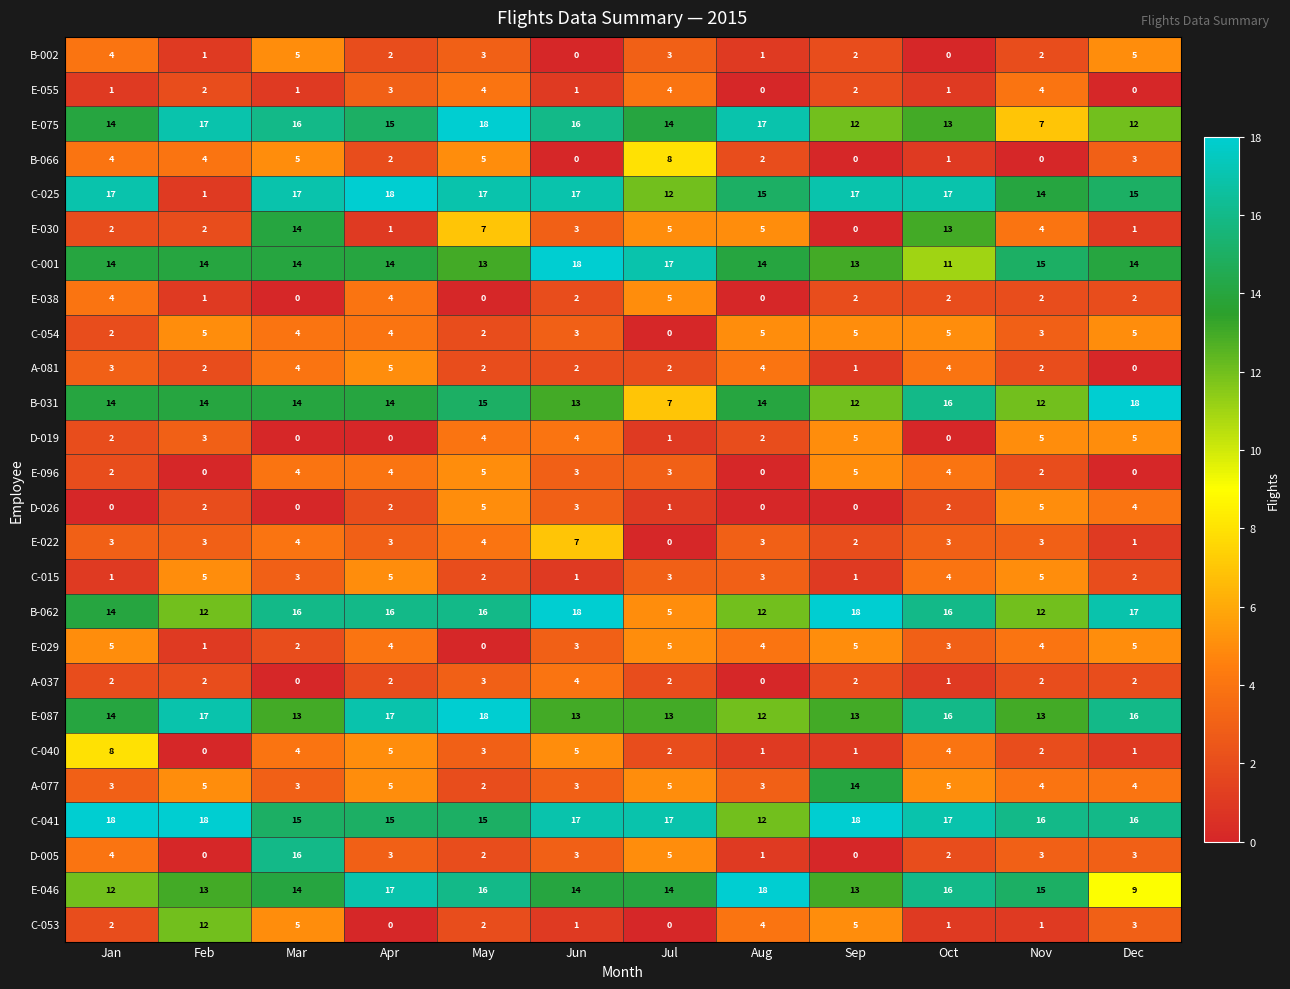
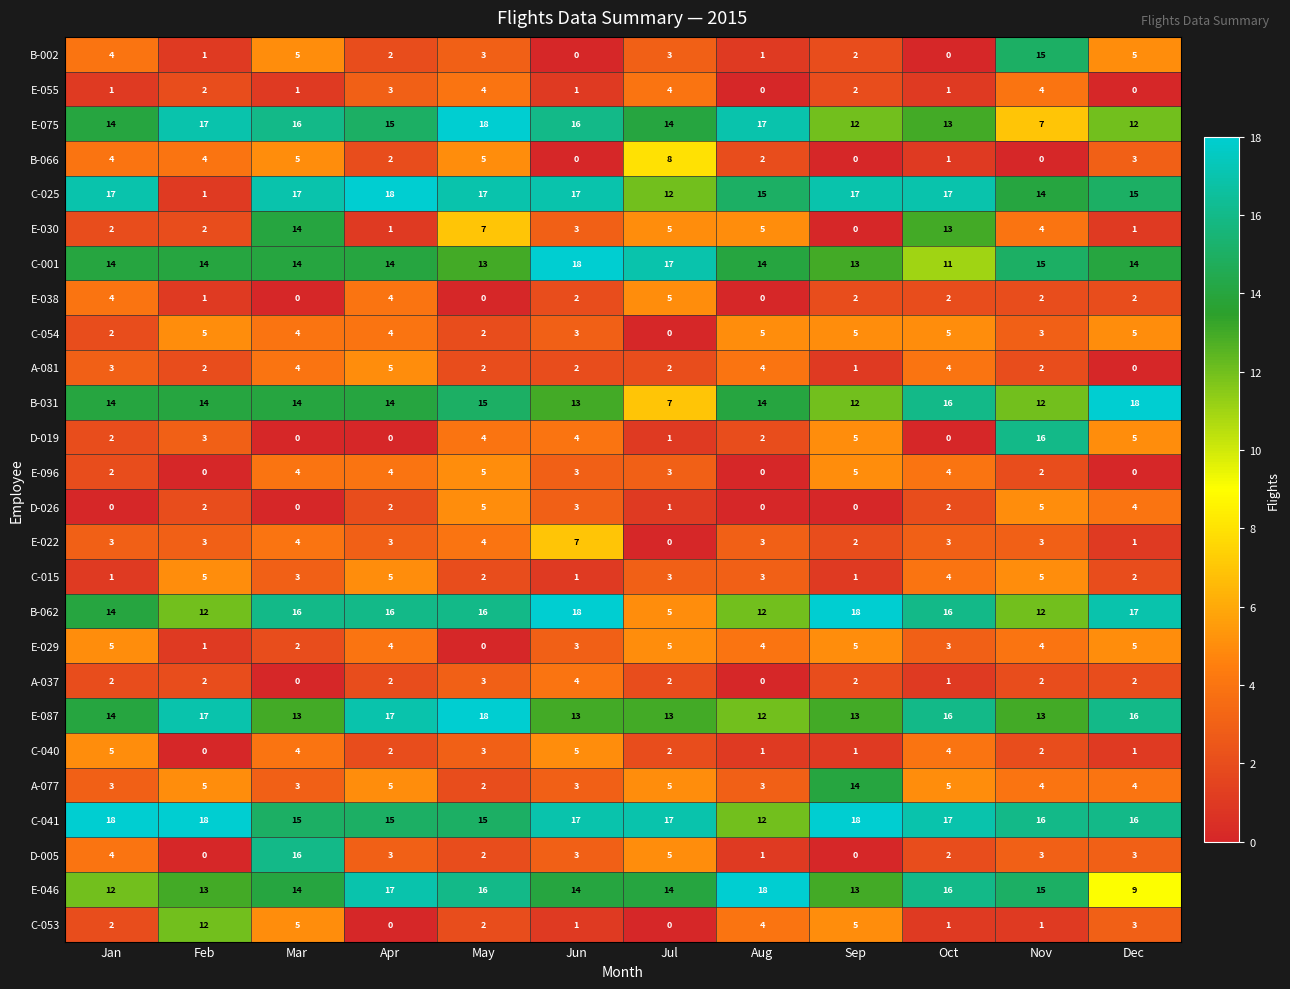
B-002, Nov: 2 -> 15
D-019, Nov: 5 -> 16
C-040, Jan: 8 -> 5
C-040, Apr: 5 -> 2
